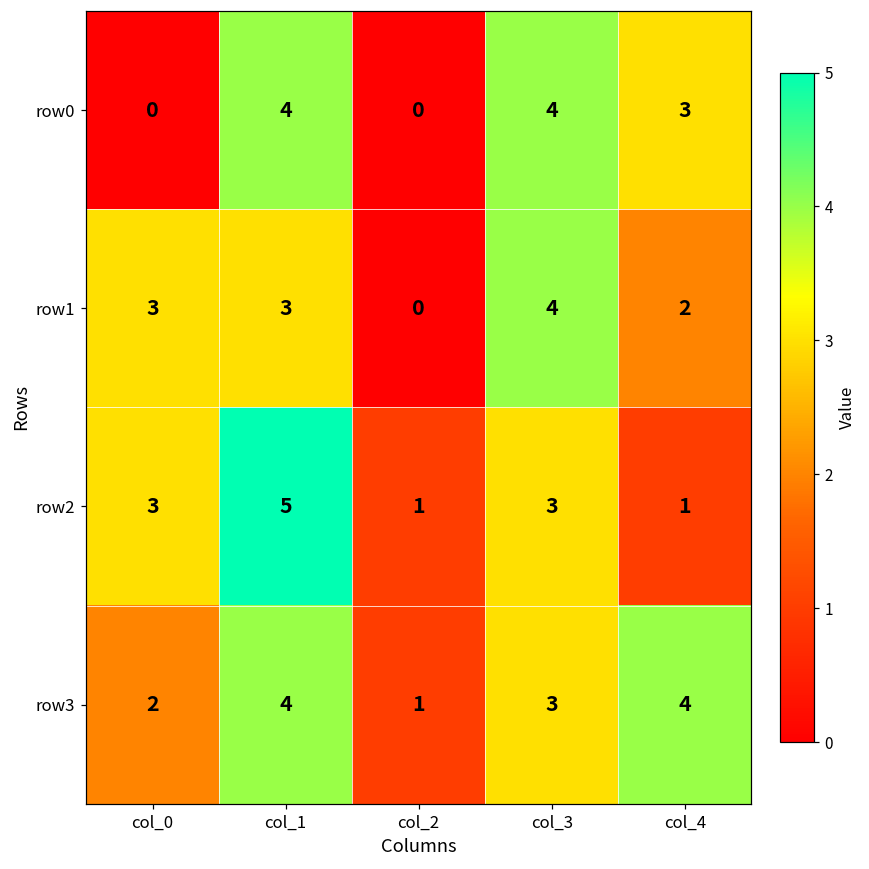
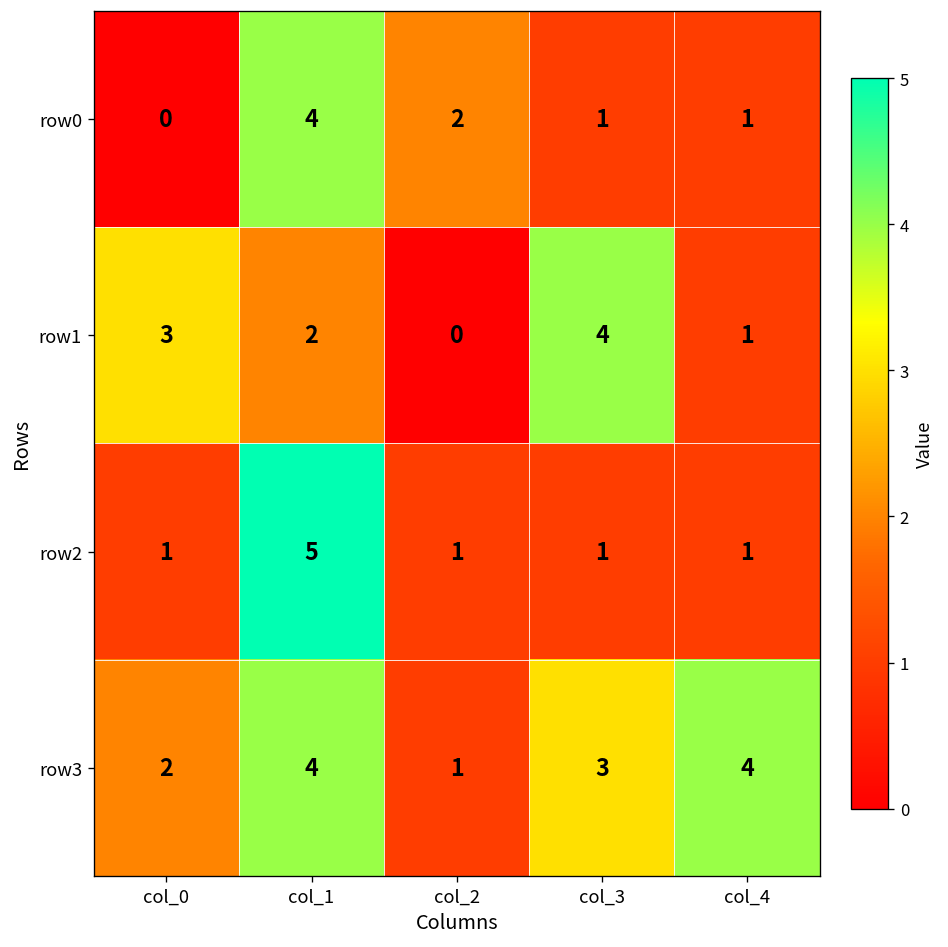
row0, col_2: 0 -> 2
row0, col_3: 4 -> 1
row0, col_4: 3 -> 1
row1, col_1: 3 -> 2
row1, col_4: 2 -> 1
row2, col_0: 3 -> 1
row2, col_3: 3 -> 1
